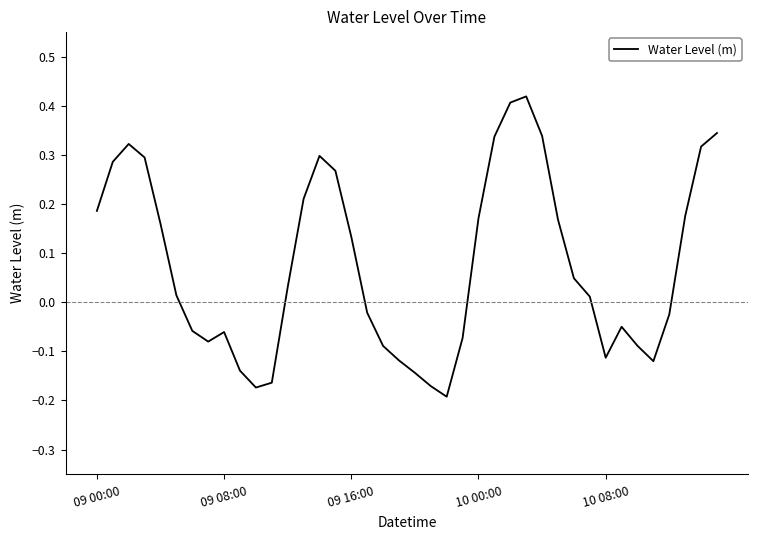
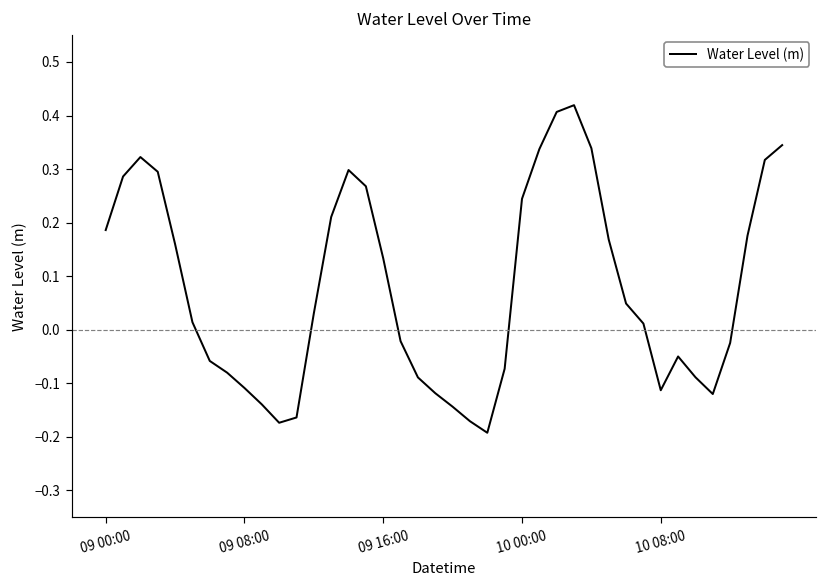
09 08:00: -0.06 -> -0.11
10 00:00: 0.17 -> 0.24
